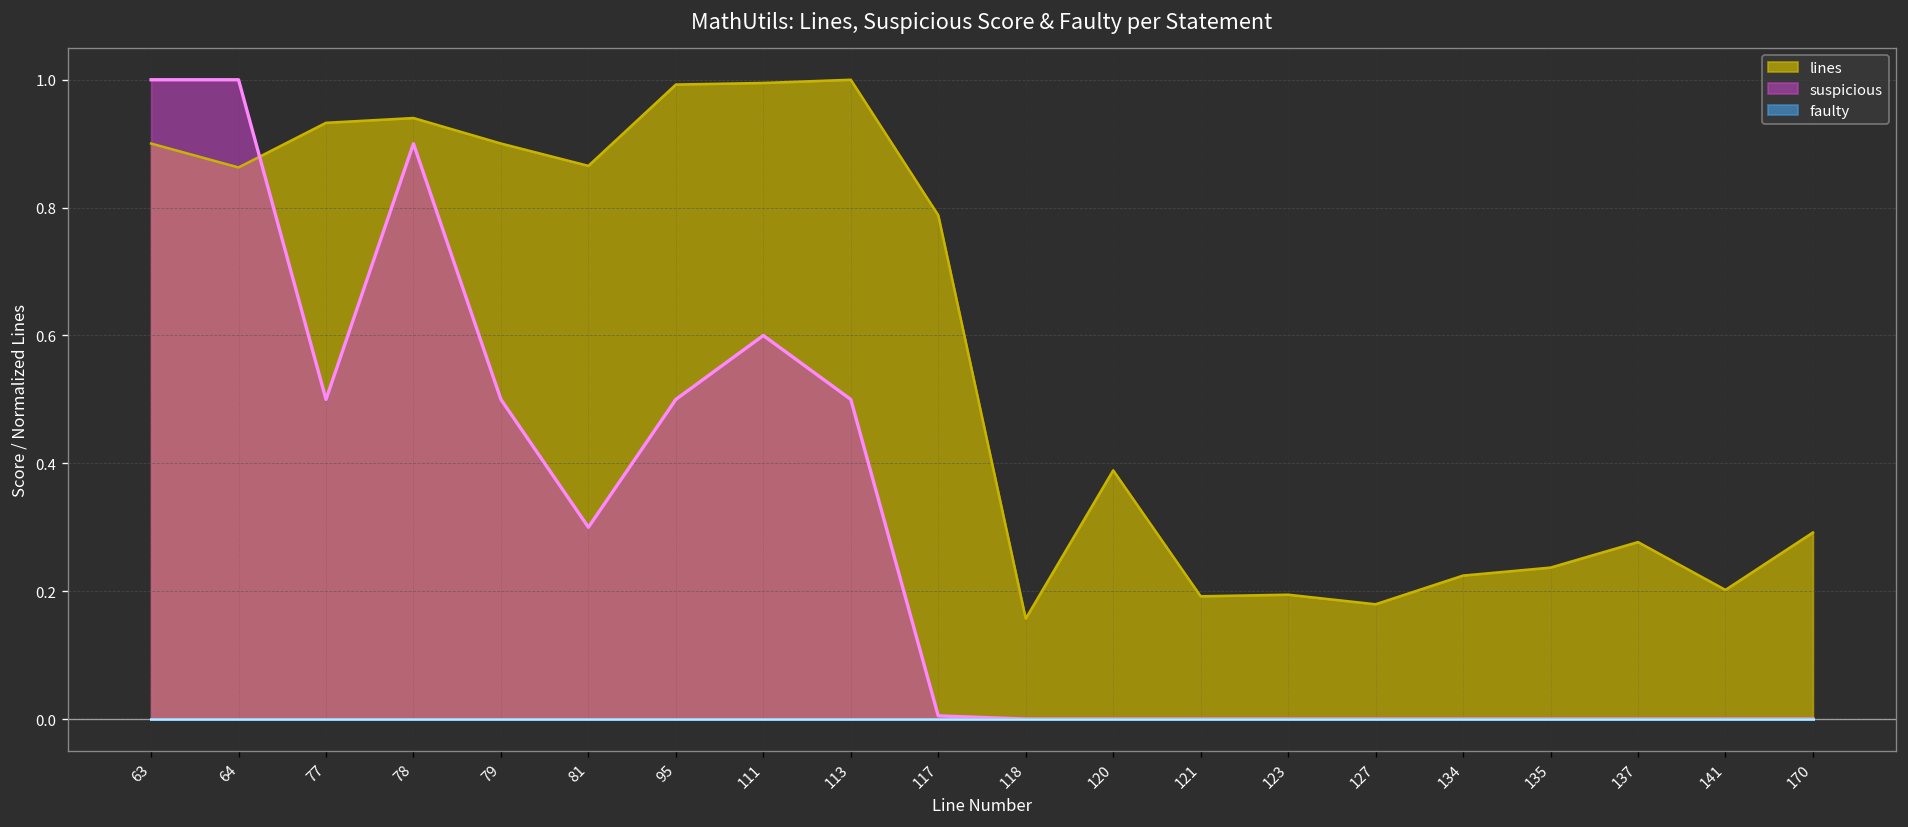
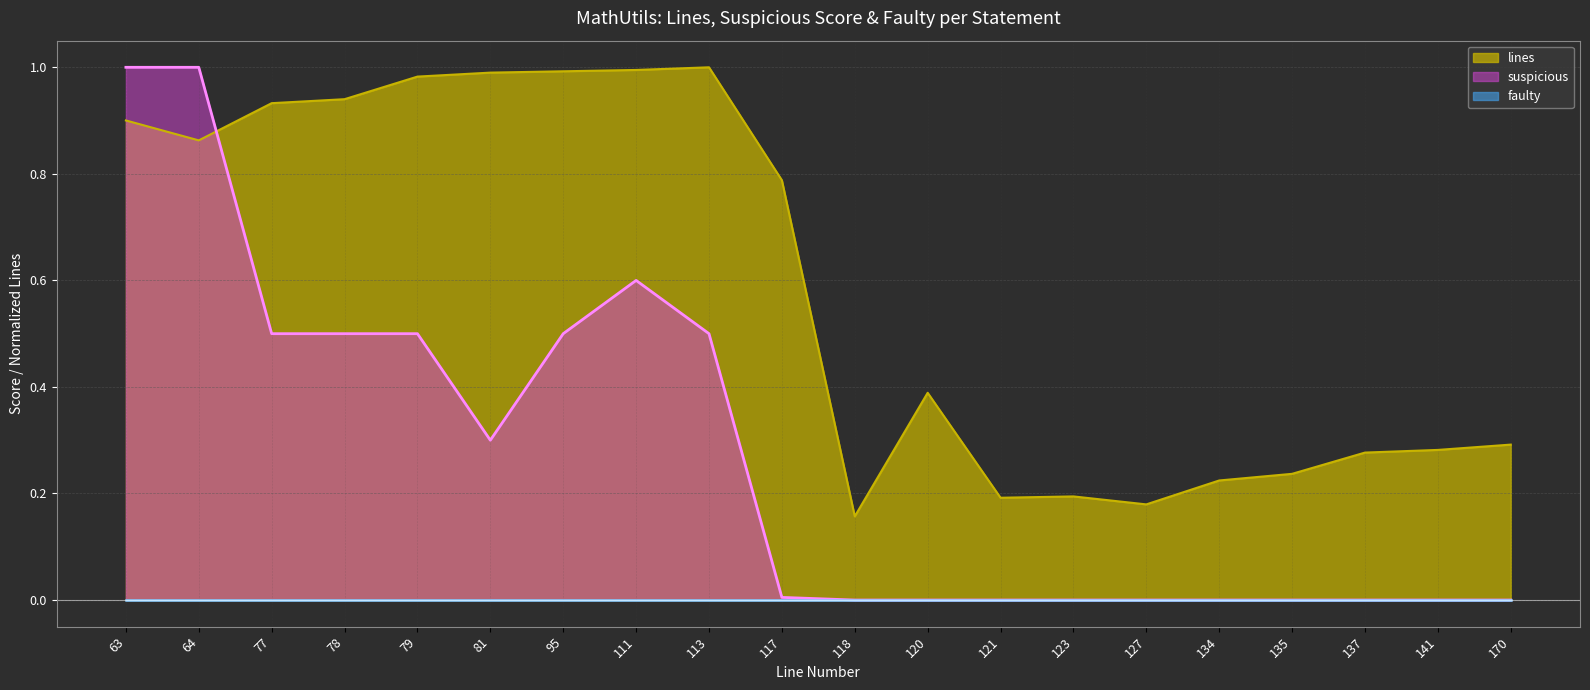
suspicious, 78: 0.9 -> 0.5
lines, 79: 0.90 -> 0.98
lines, 81: 0.87 -> 0.99
lines, 141: 0.20 -> 0.28
